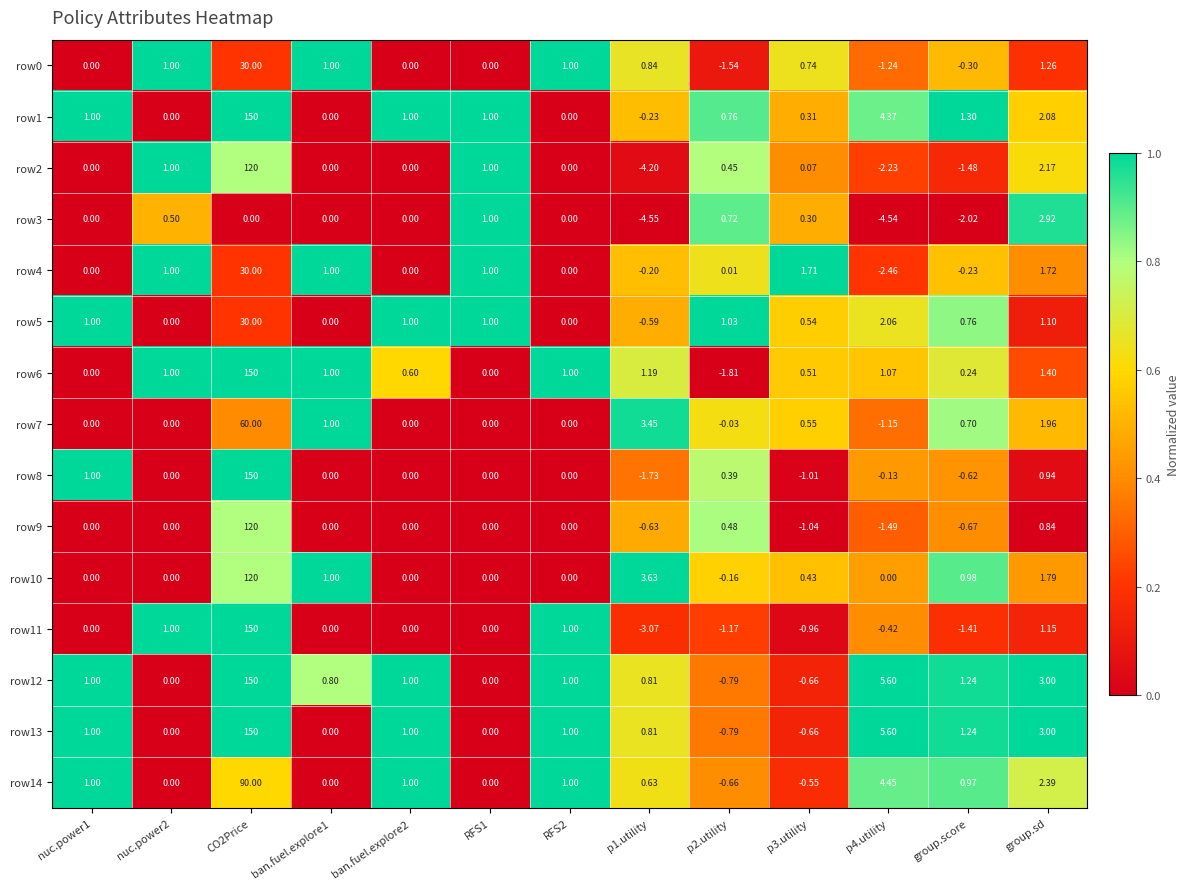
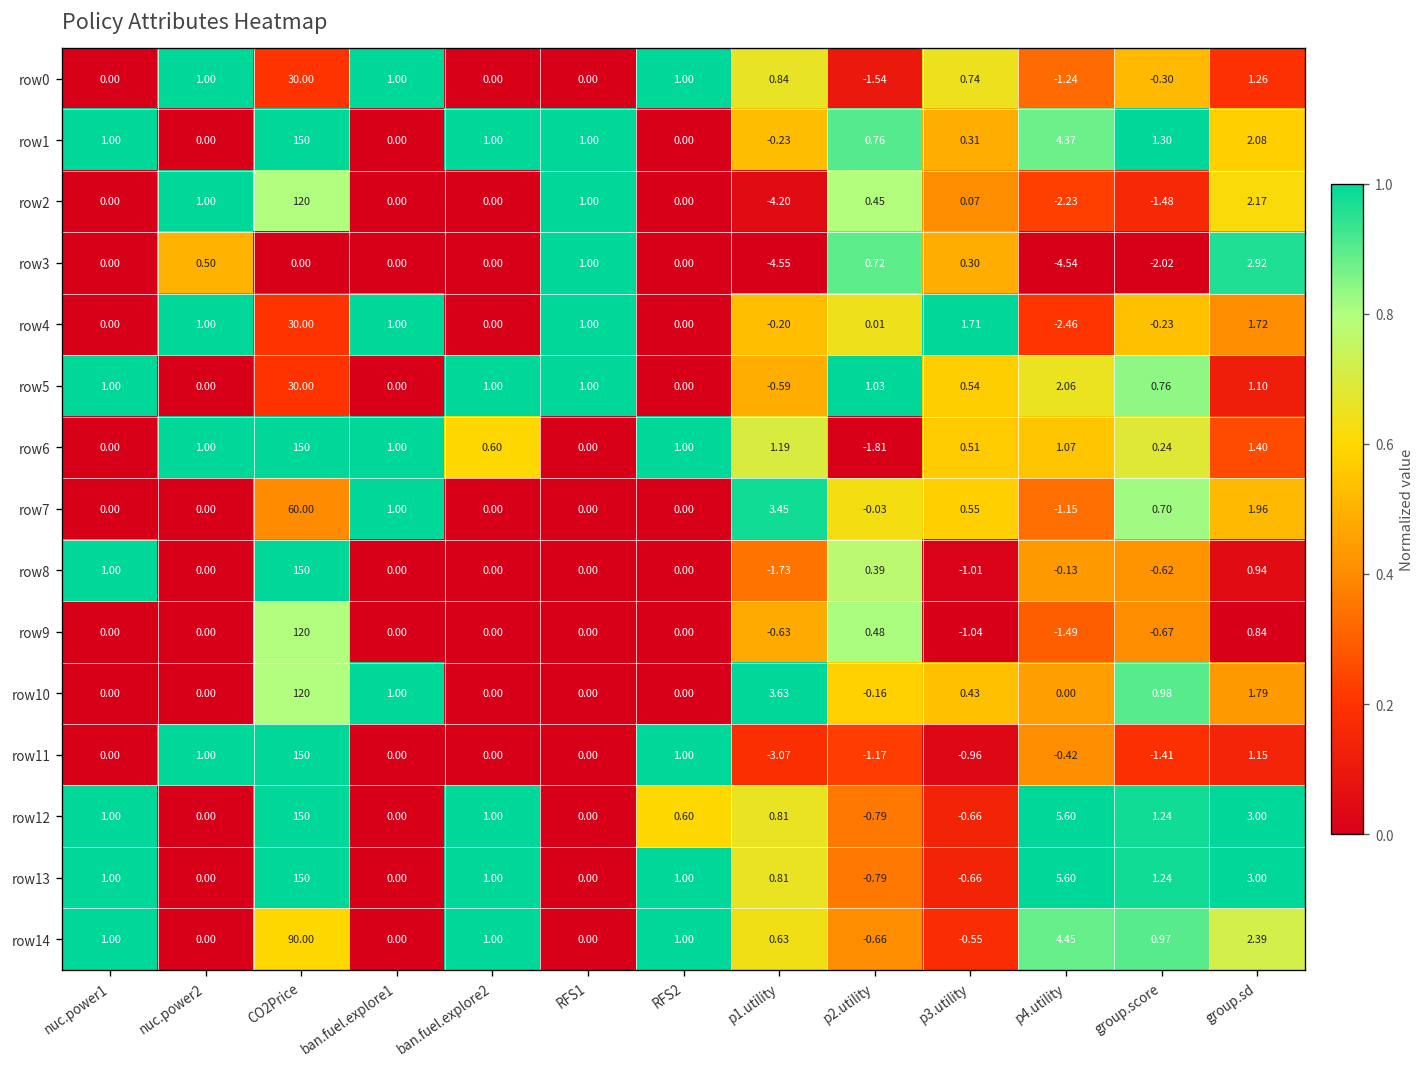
row12, ban.fuel.explore1: 0.80 -> 0.00
row12, RFS2: 1.00 -> 0.60
